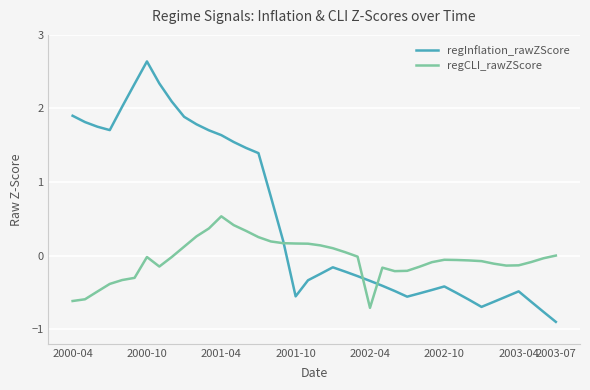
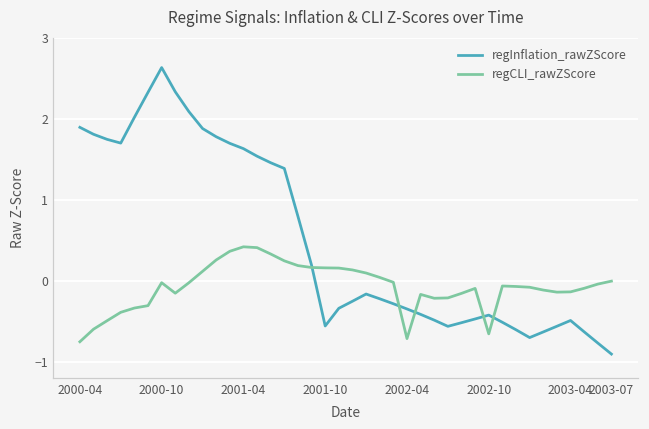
regCLI_rawZScore, 2000-04: -0.6 -> -0.7
regCLI_rawZScore, 2001-04: 0.5 -> 0.4
regCLI_rawZScore, 2002-10: -0.1 -> -0.7
